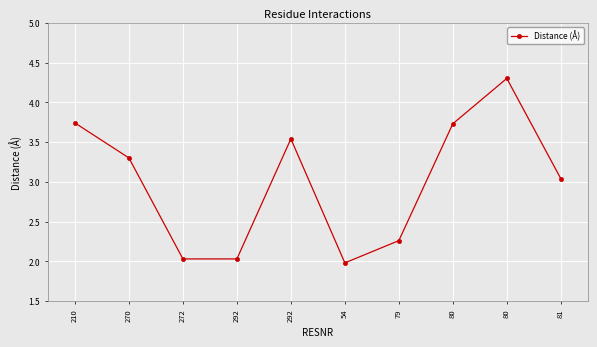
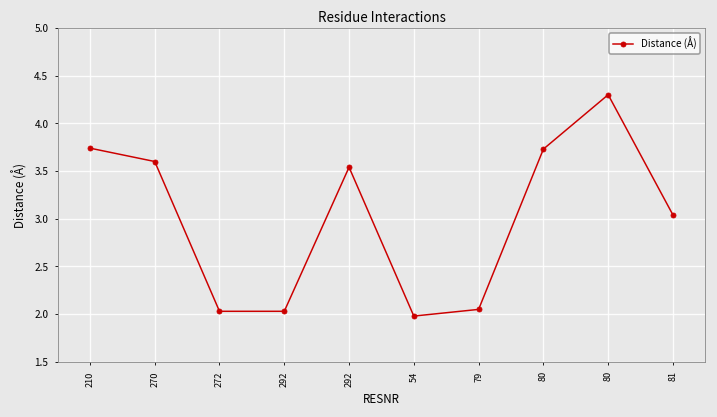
270: 3.3 -> 3.6
79: 2.3 -> 2.1
